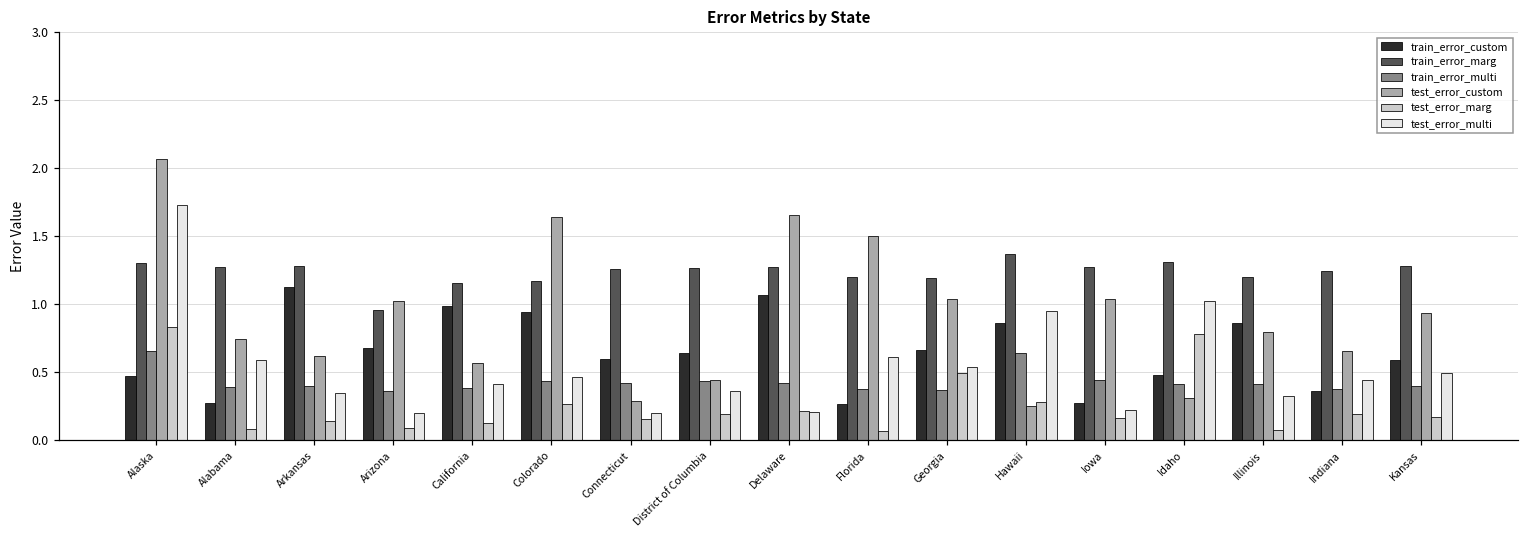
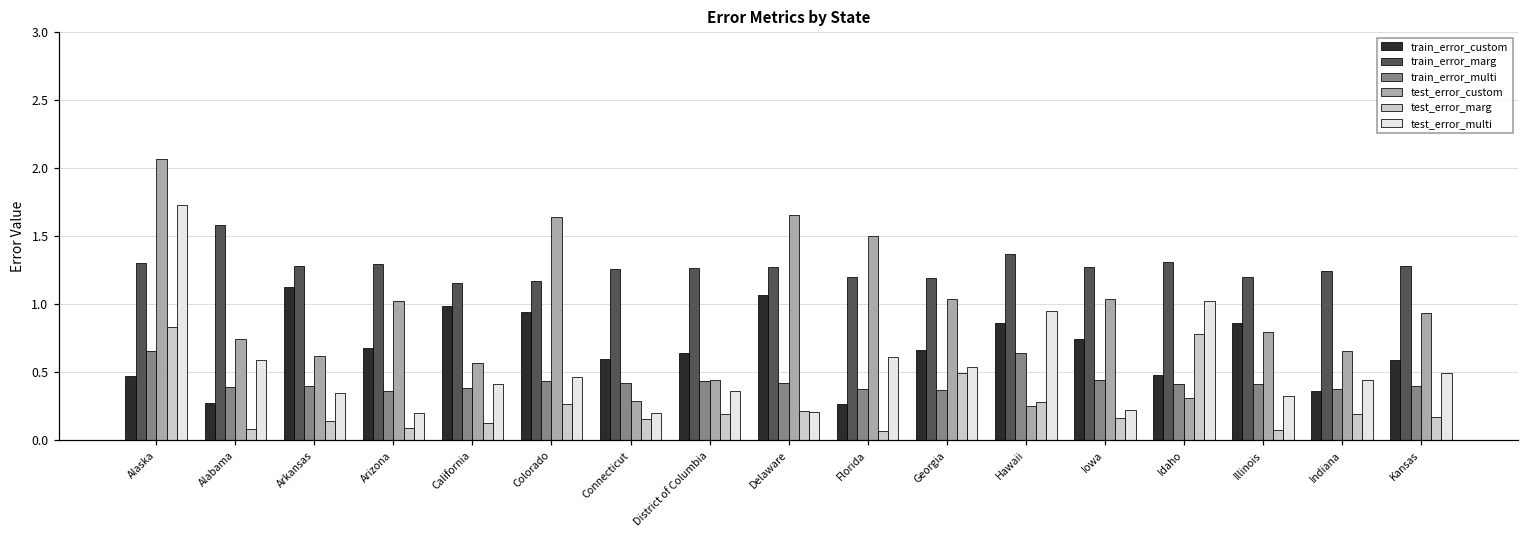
train_error_marg, Alabama: 1.27 -> 1.58
train_error_marg, Arizona: 0.96 -> 1.29
train_error_custom, Iowa: 0.27 -> 0.74
